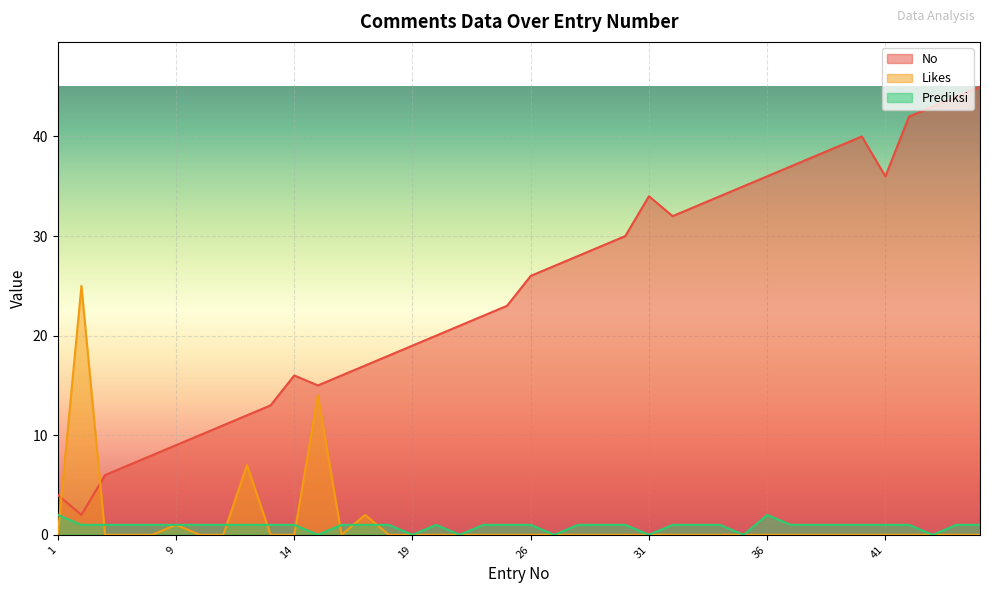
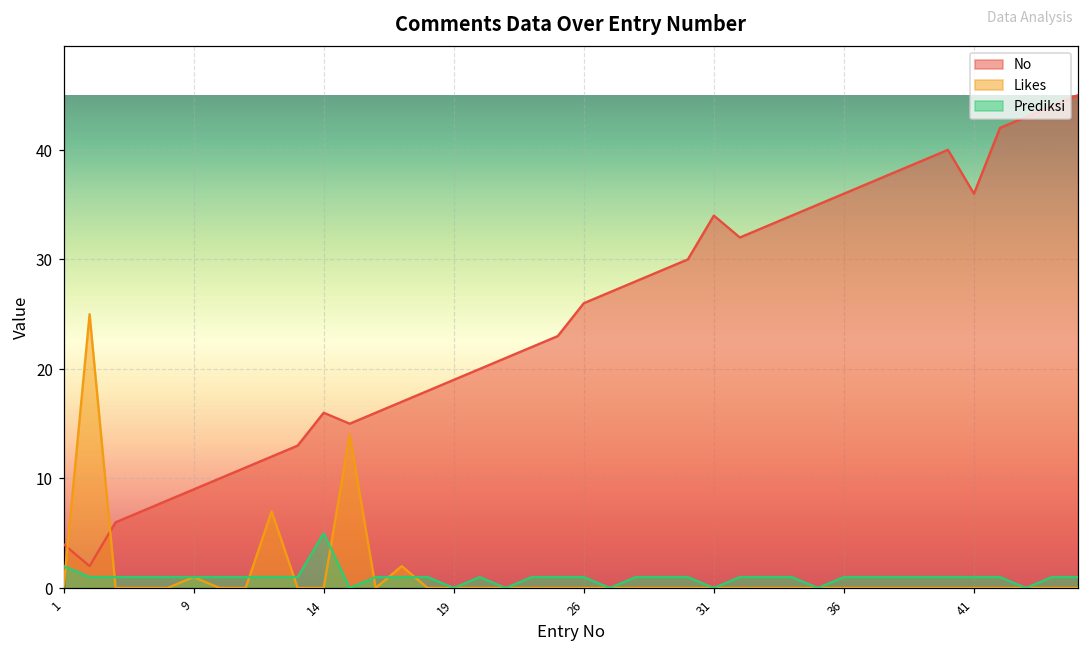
Prediksi, 14: 1 -> 5
Prediksi, 36: 2 -> 1
